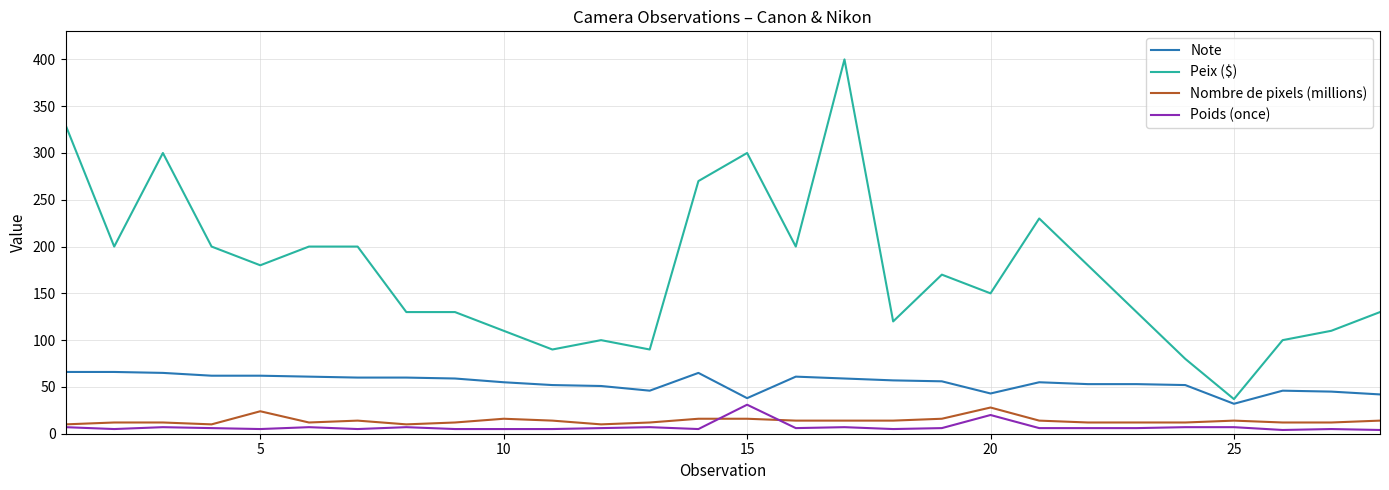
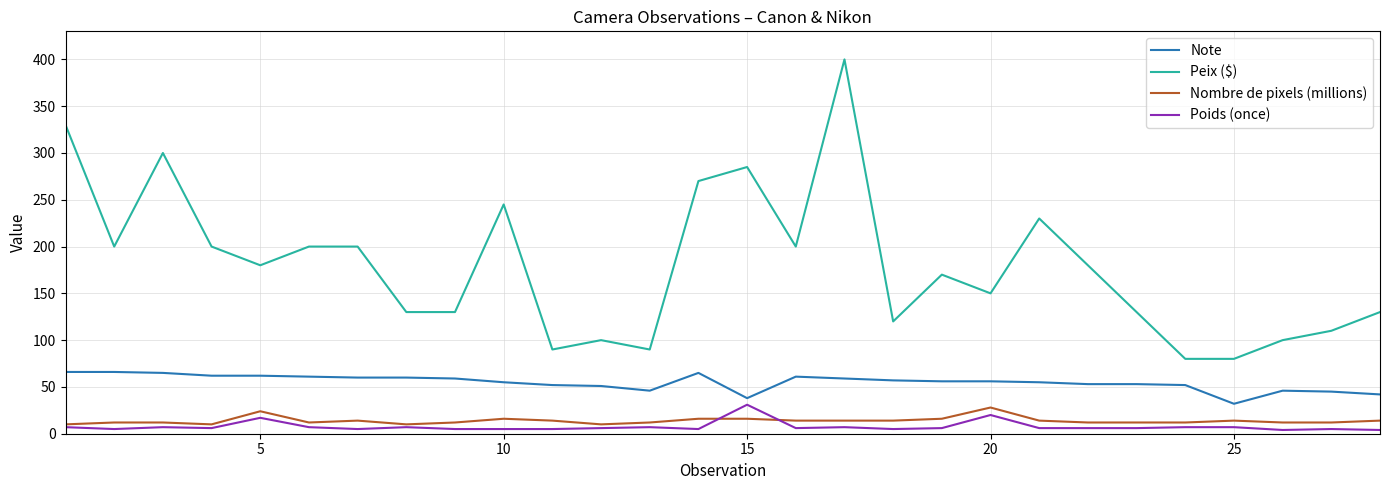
Poids (once), 5: 10 -> 20
Peix ($), 10: 110 -> 250
Peix ($), 15: 300 -> 290
Note, 20: 40 -> 60
Peix ($), 25: 40 -> 80
